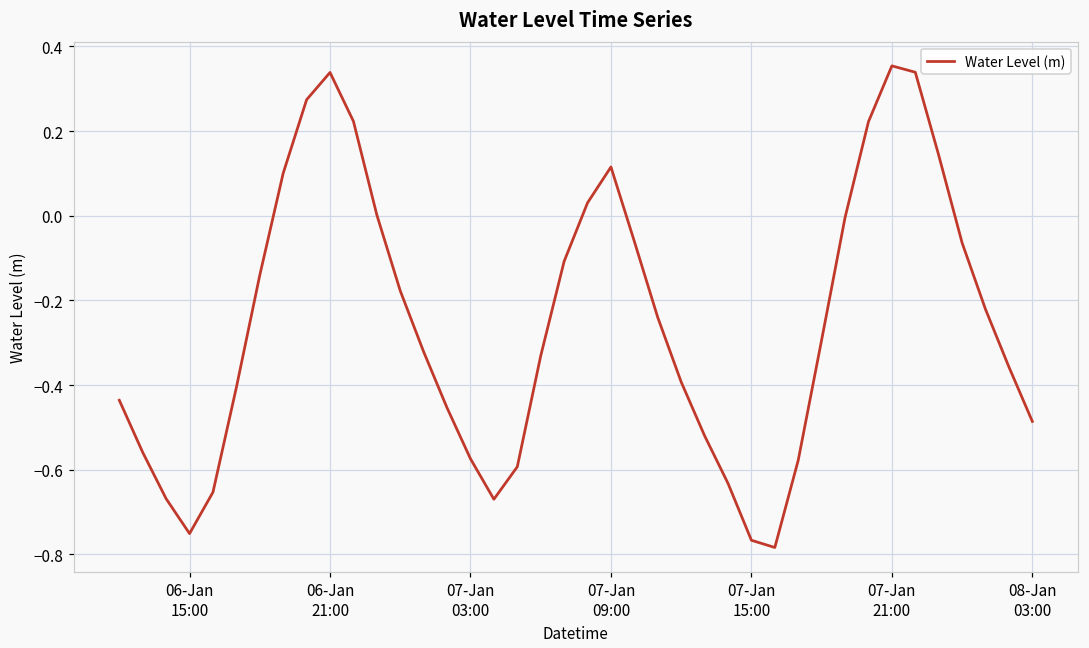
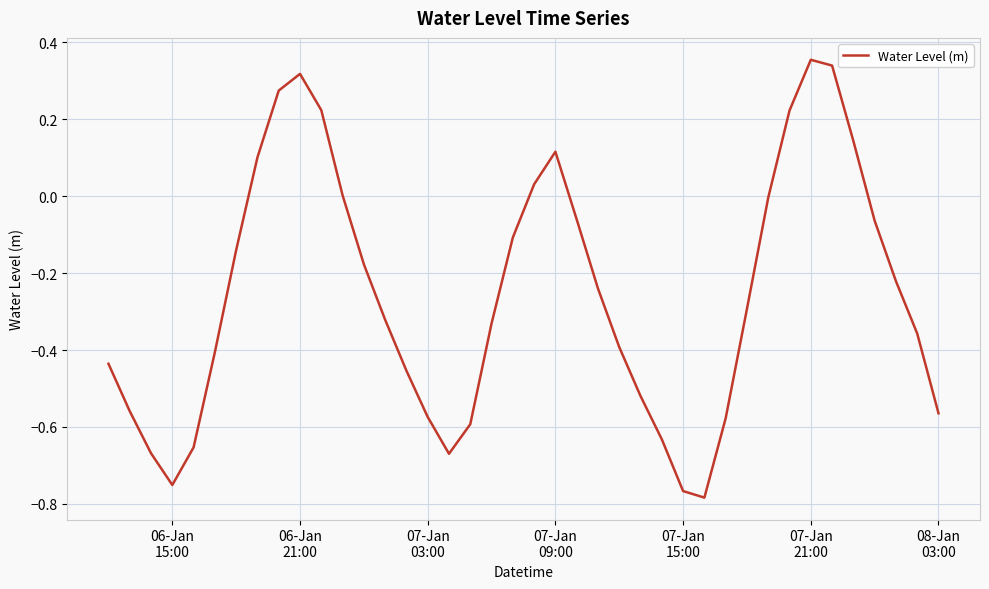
06-Jan 21:00: 0.34 -> 0.32
08-Jan 03:00: -0.49 -> -0.56
